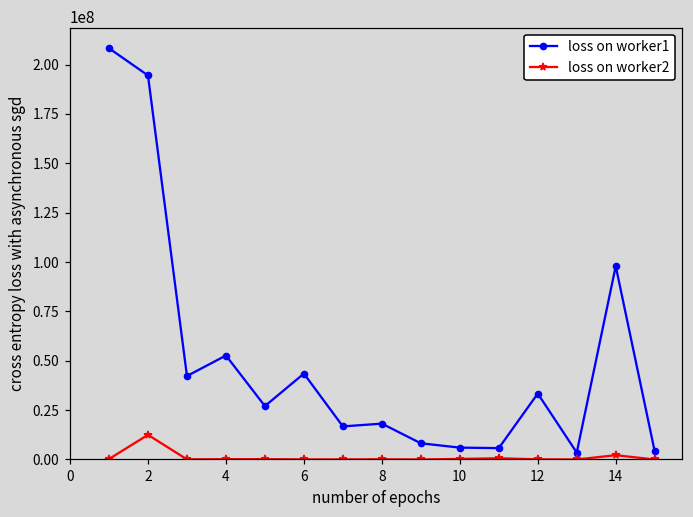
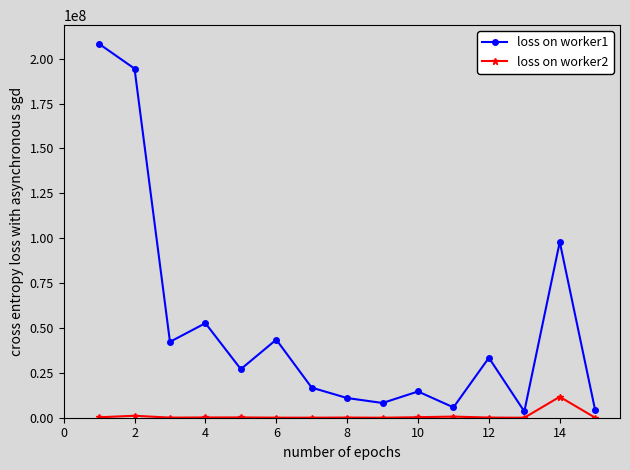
loss on worker2, 2: 12000000 -> 1000000
loss on worker1, 8: 18000000 -> 11000000
loss on worker1, 10: 6000000 -> 15000000
loss on worker2, 14: 2000000 -> 12000000
